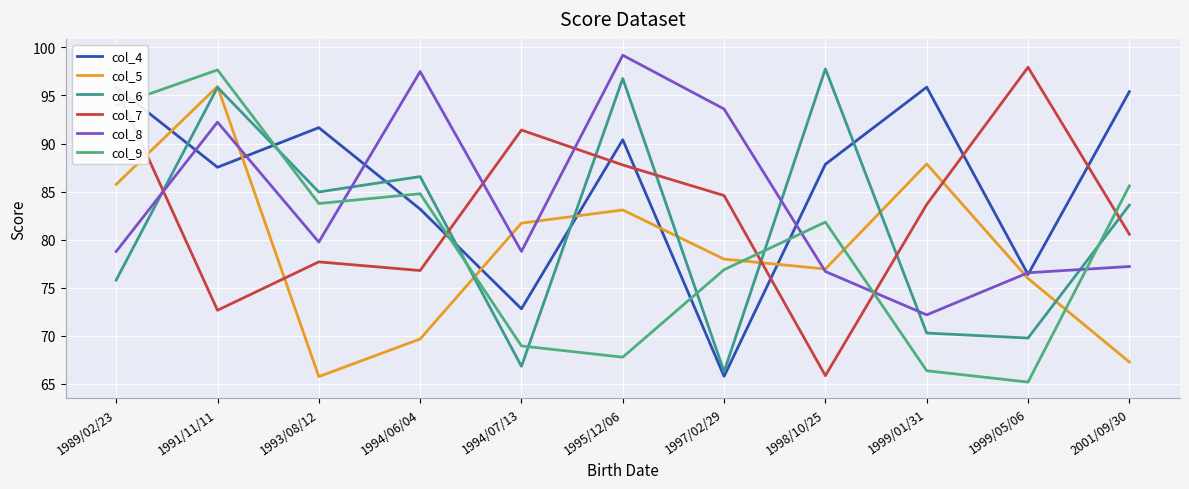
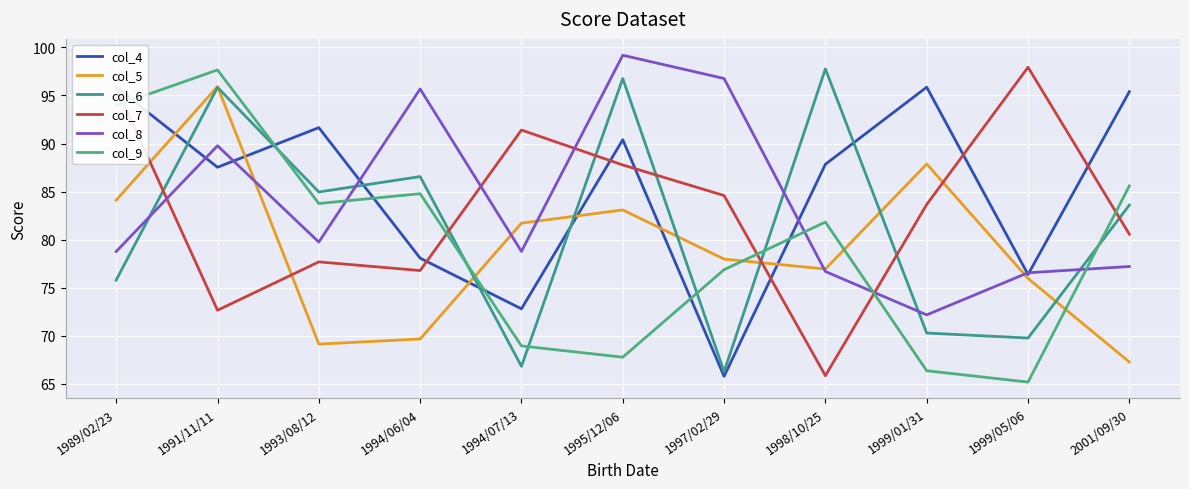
col_5, 1989/02/23: 86 -> 84
col_8, 1991/11/11: 92 -> 90
col_5, 1993/08/12: 66 -> 69
col_4, 1994/06/04: 83 -> 78
col_8, 1994/06/04: 97 -> 96
col_8, 1997/02/29: 94 -> 97
